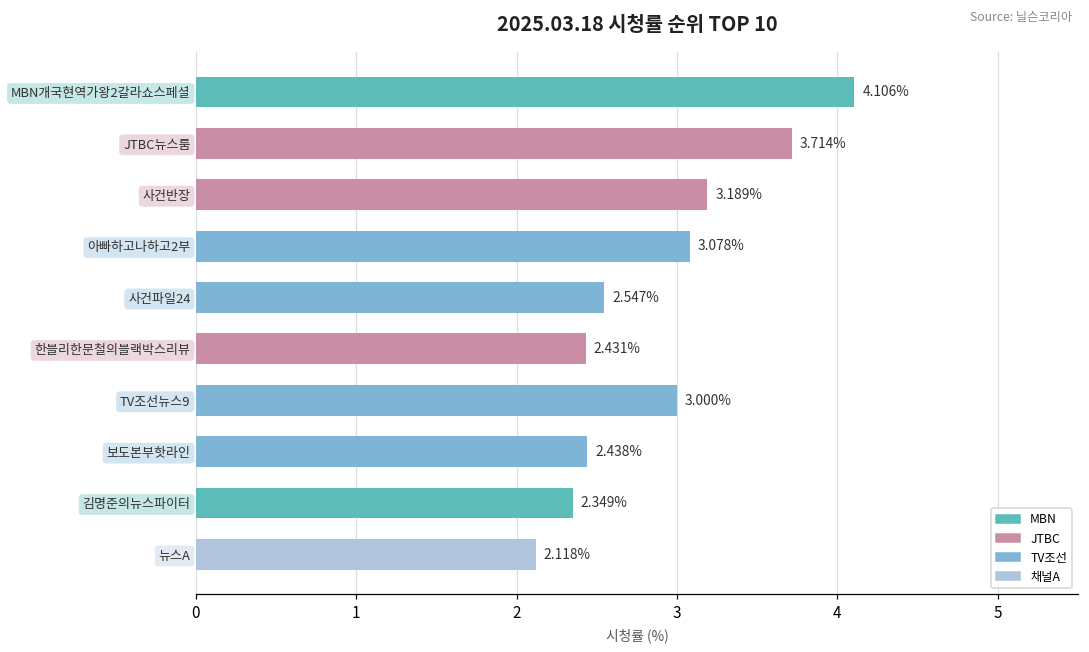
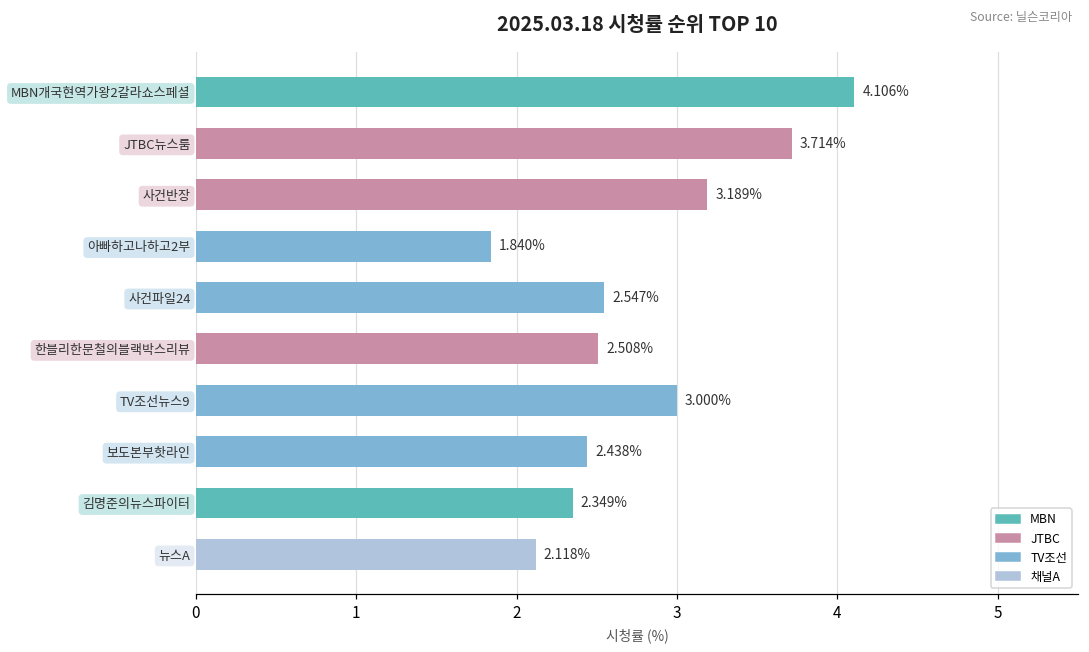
아빠하고나하고2부: 3.078% -> 1.840%
한블리한문철의블랙박스리뷰: 2.431% -> 2.508%
